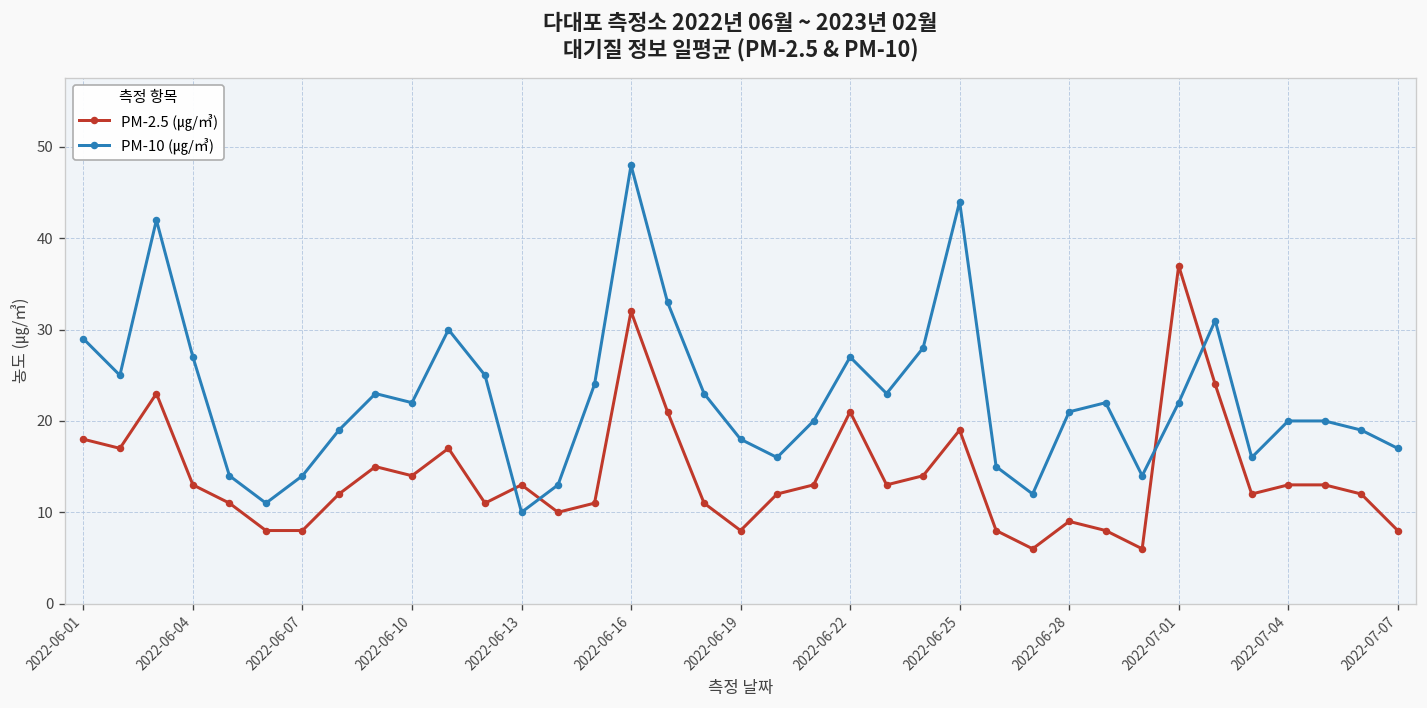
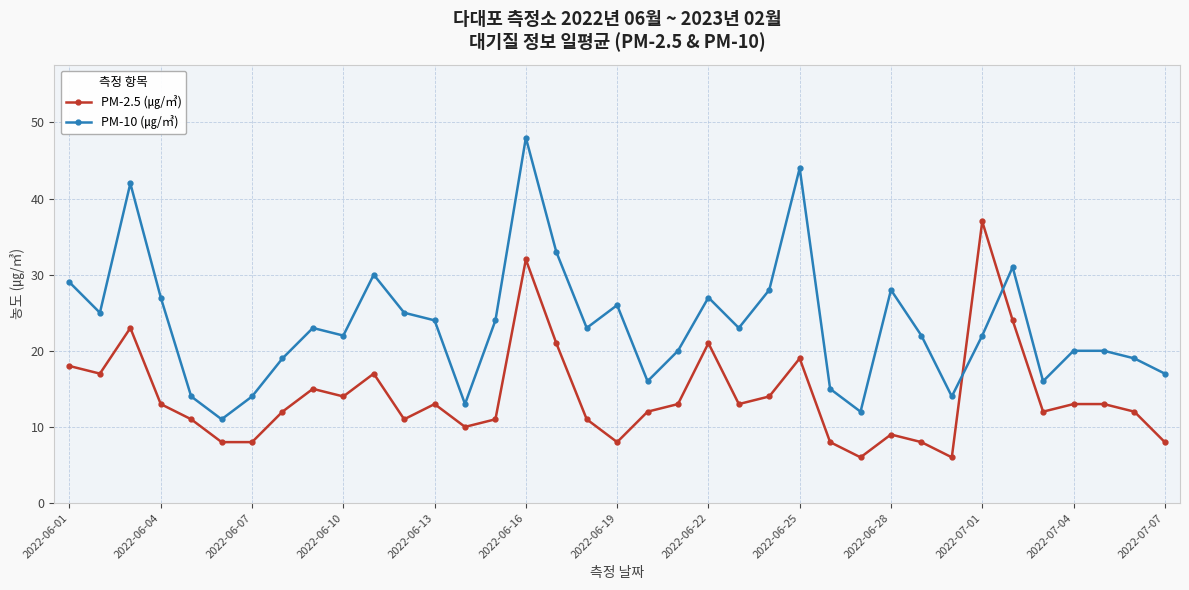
PM-10 (㎍/㎥), 2022-06-13: 10 -> 24
PM-10 (㎍/㎥), 2022-06-19: 18 -> 26
PM-10 (㎍/㎥), 2022-06-28: 21 -> 28
